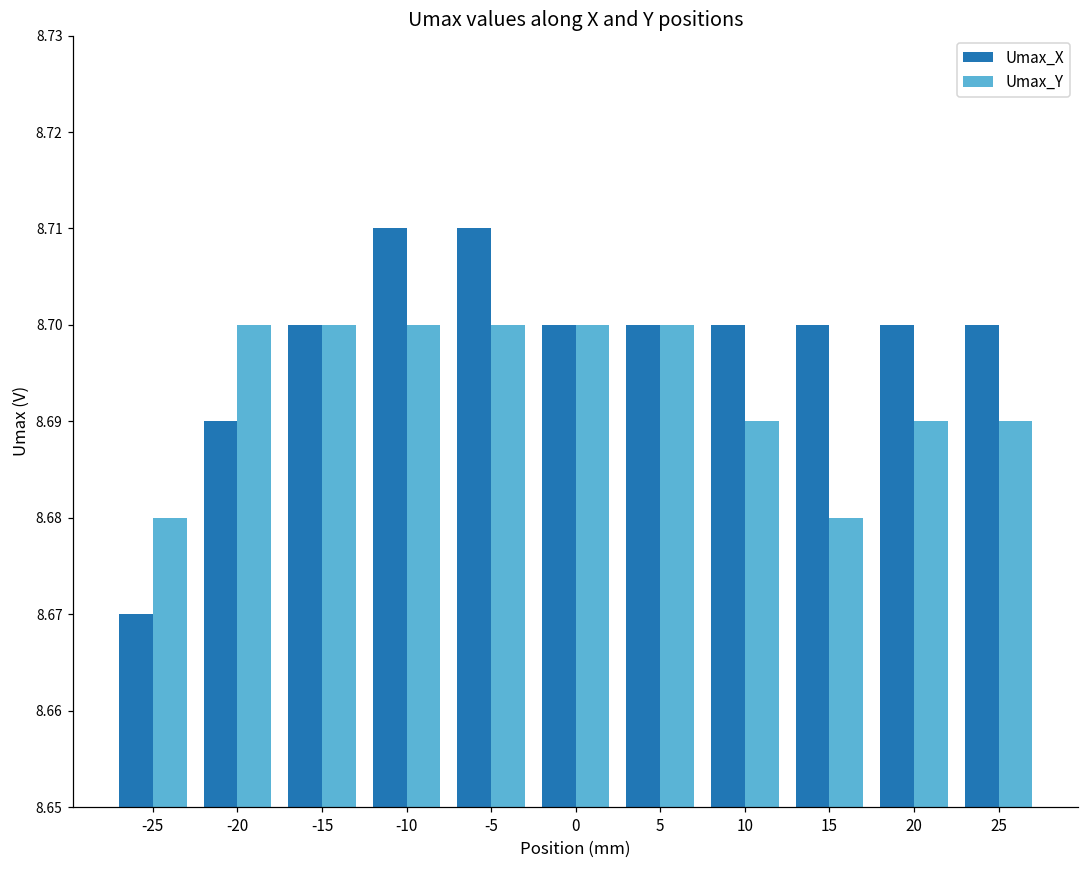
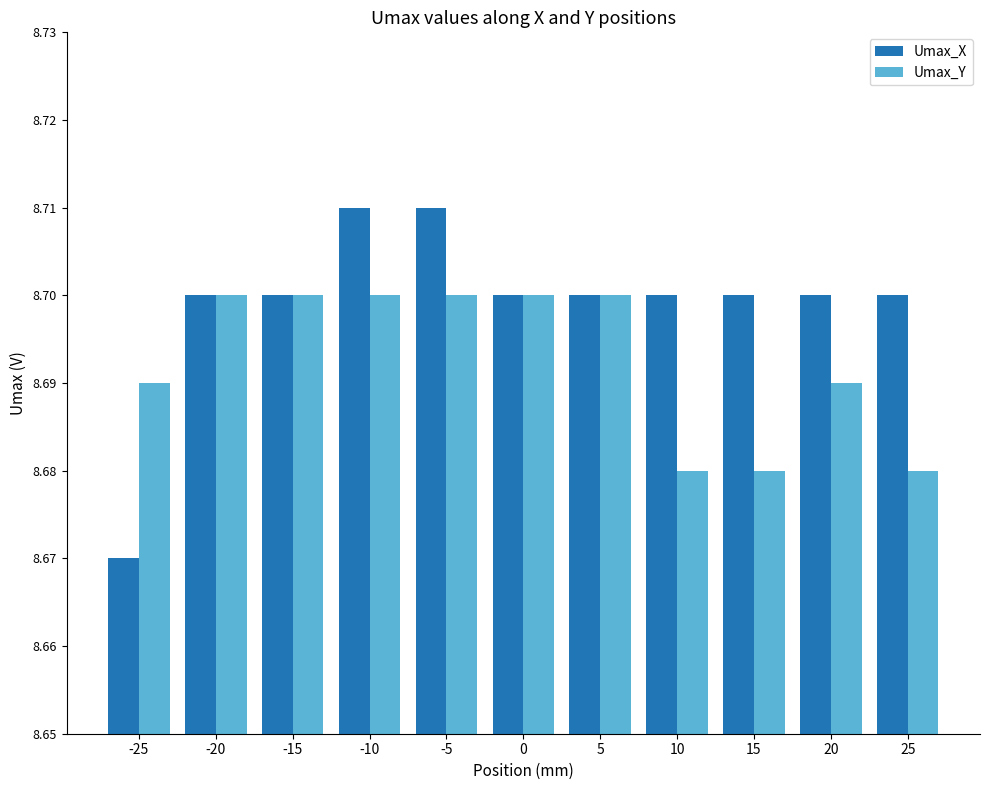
Umax_Y, -25: 8.68 -> 8.69
Umax_X, -20: 8.69 -> 8.70
Umax_Y, 10: 8.69 -> 8.68
Umax_Y, 25: 8.69 -> 8.68
